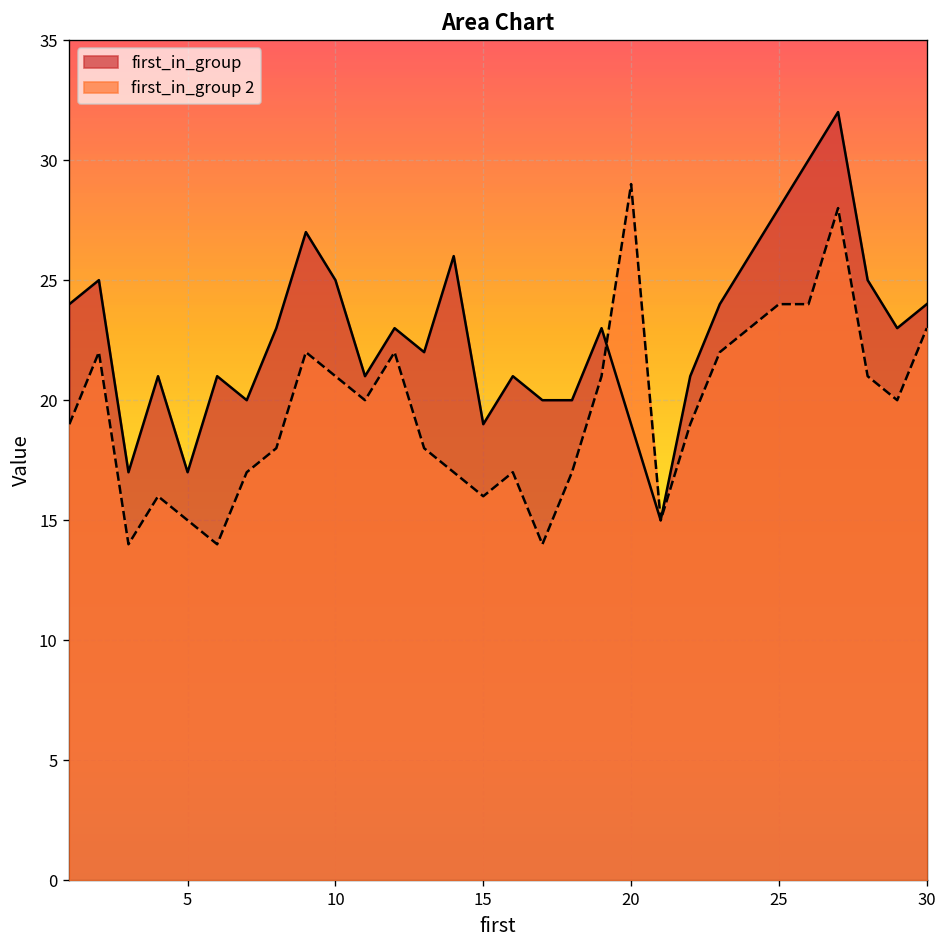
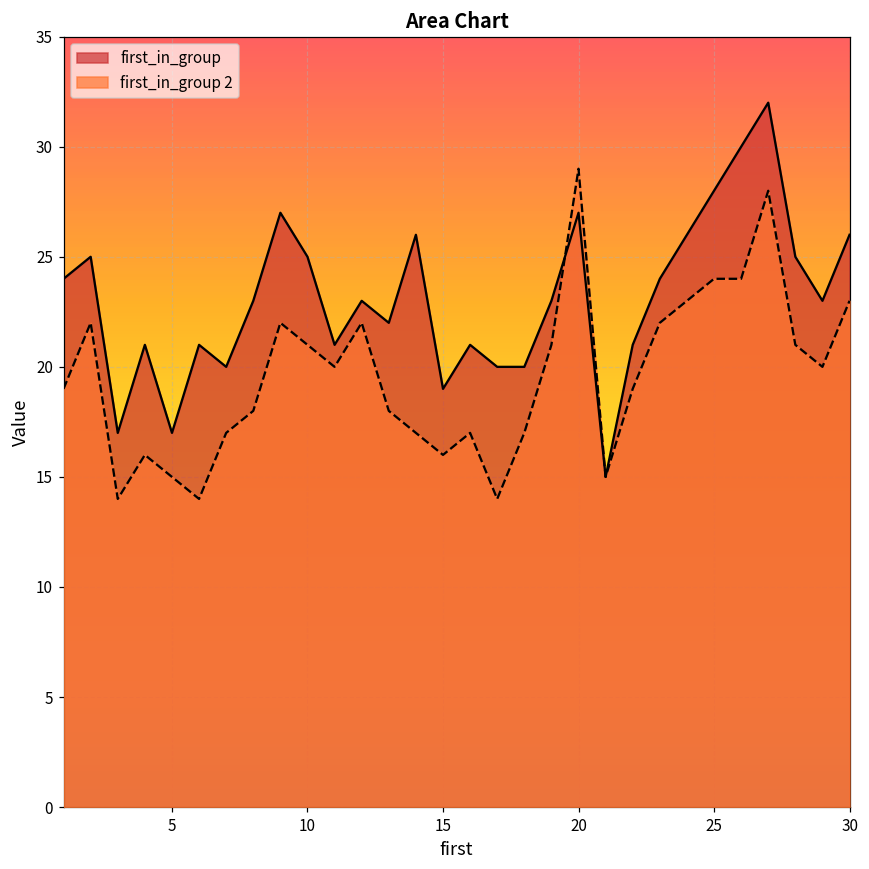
first_in_group, 20: 19 -> 27
first_in_group, 30: 24 -> 26
